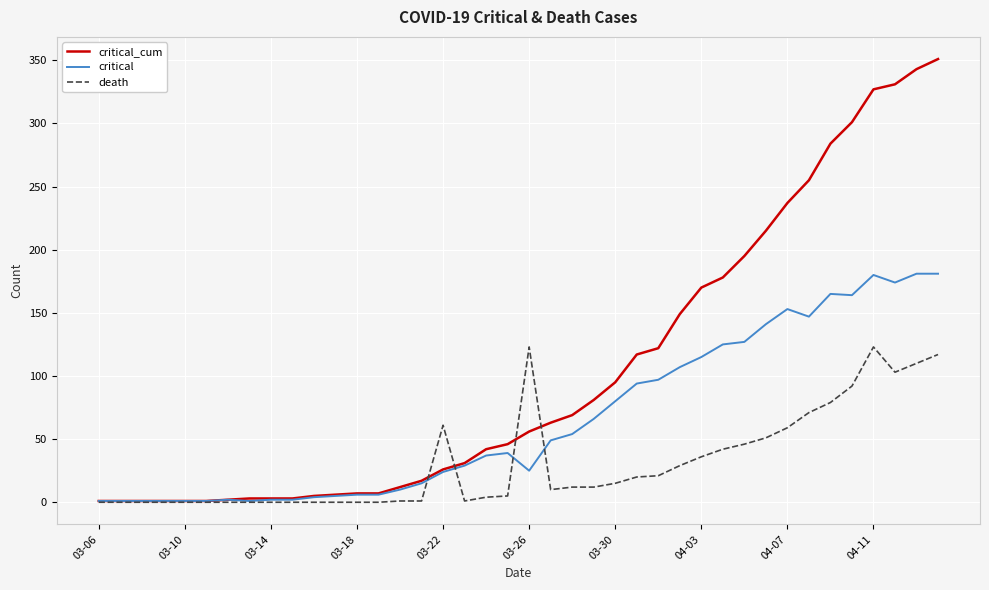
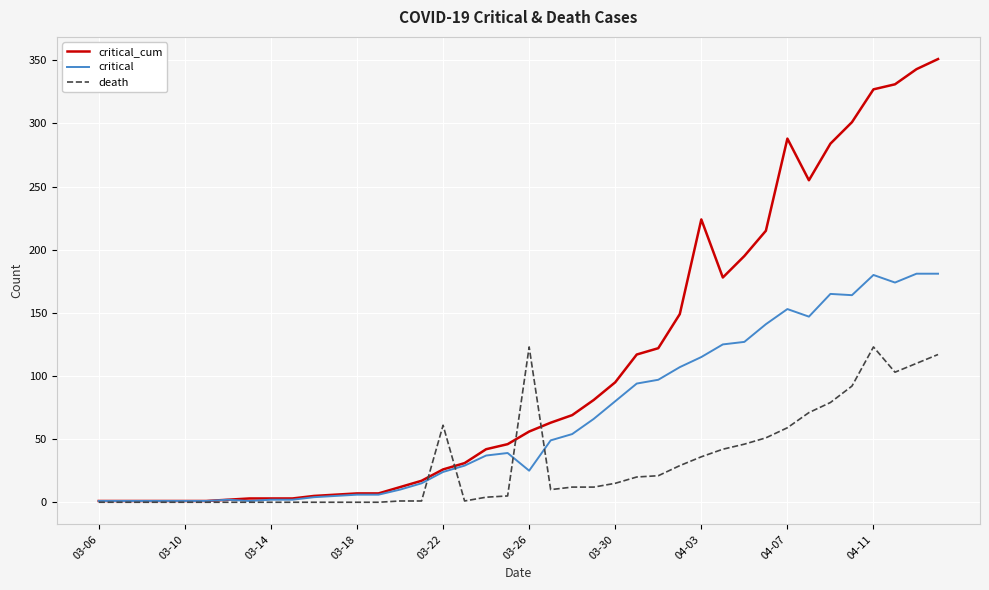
critical_cum, 04-03: 170 -> 224
critical_cum, 04-07: 237 -> 288
